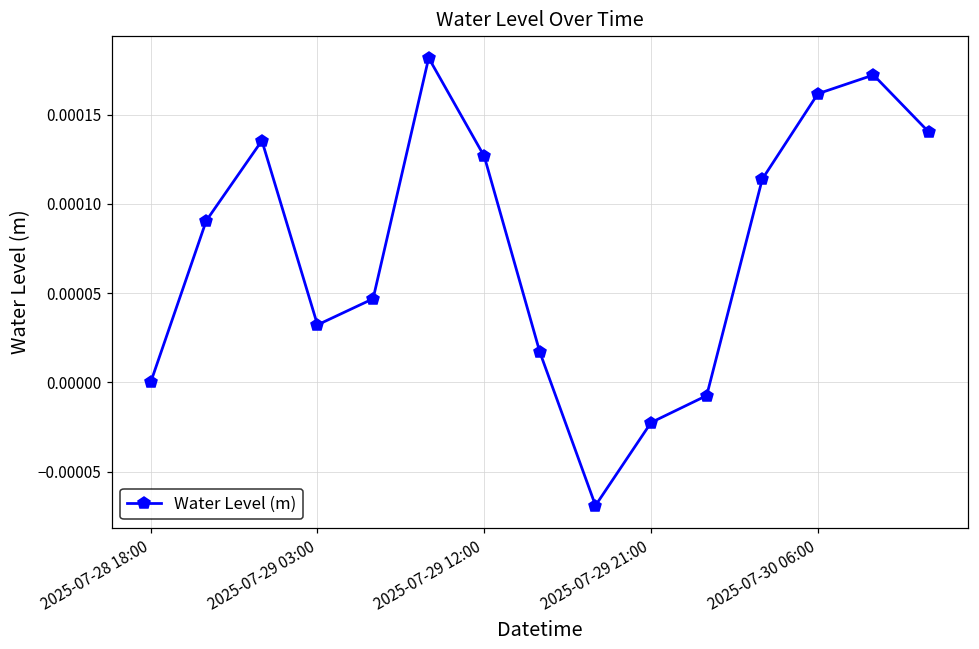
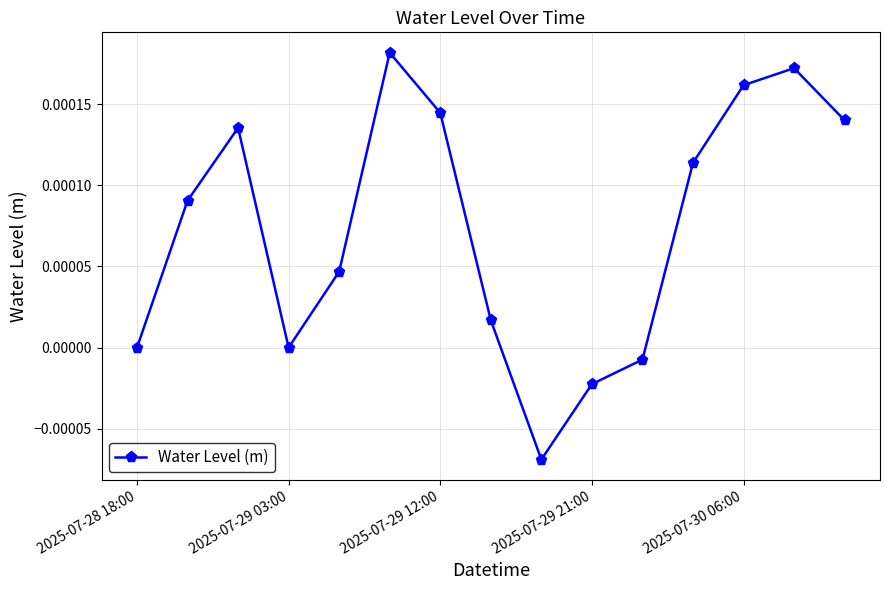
2025-07-29 03:00: 0.00003 -> 0.00000
2025-07-29 12:00: 0.000127 -> 0.000145
